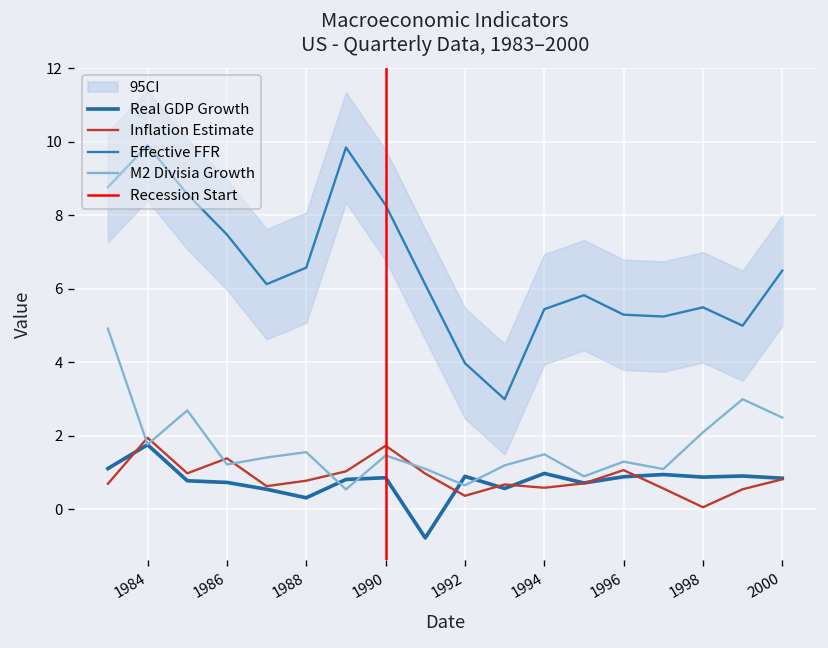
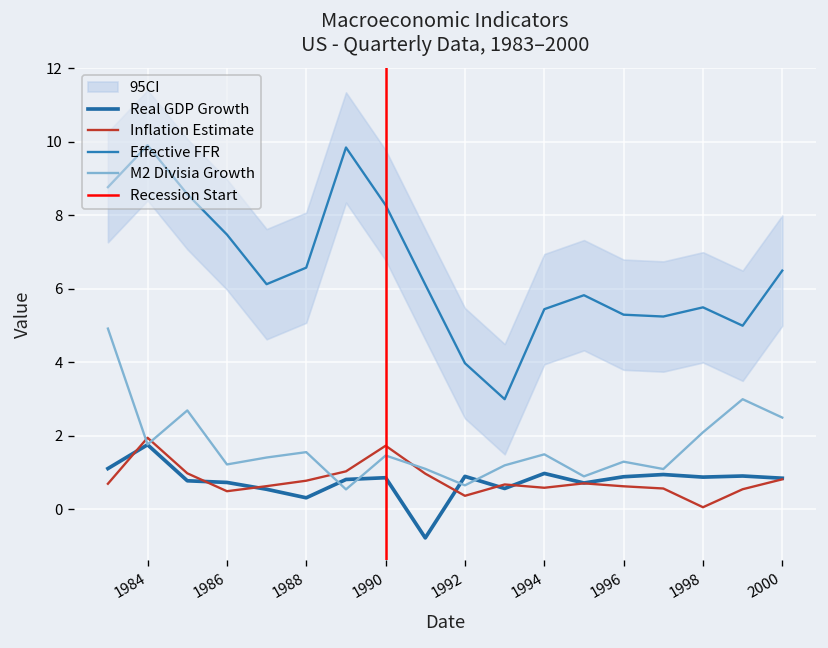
Inflation Estimate, 1986: 1.4 -> 0.5
Inflation Estimate, 1996: 1.1 -> 0.6
